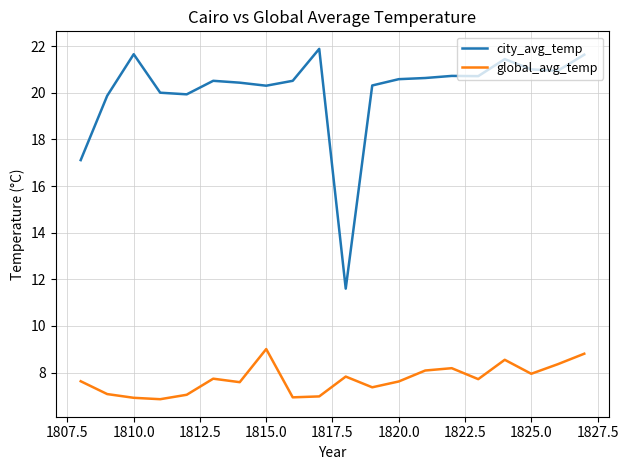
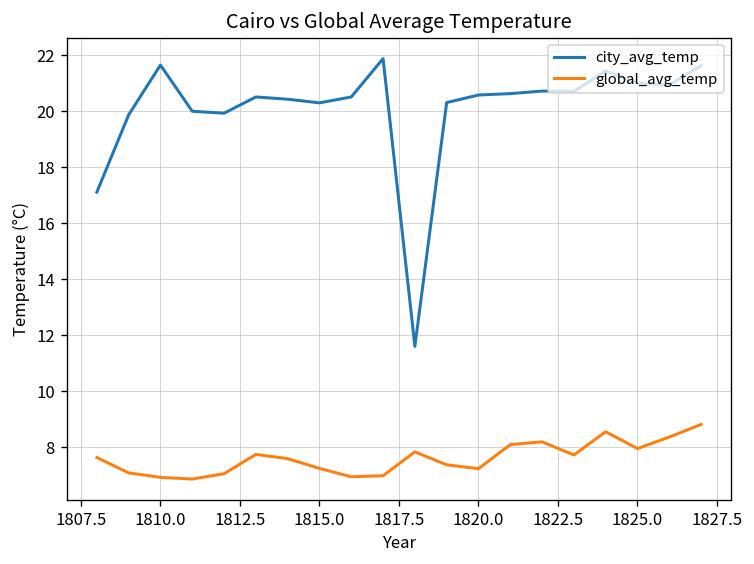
global_avg_temp, 1815.0: 9.0 -> 7.2
global_avg_temp, 1820.0: 7.6 -> 7.2
